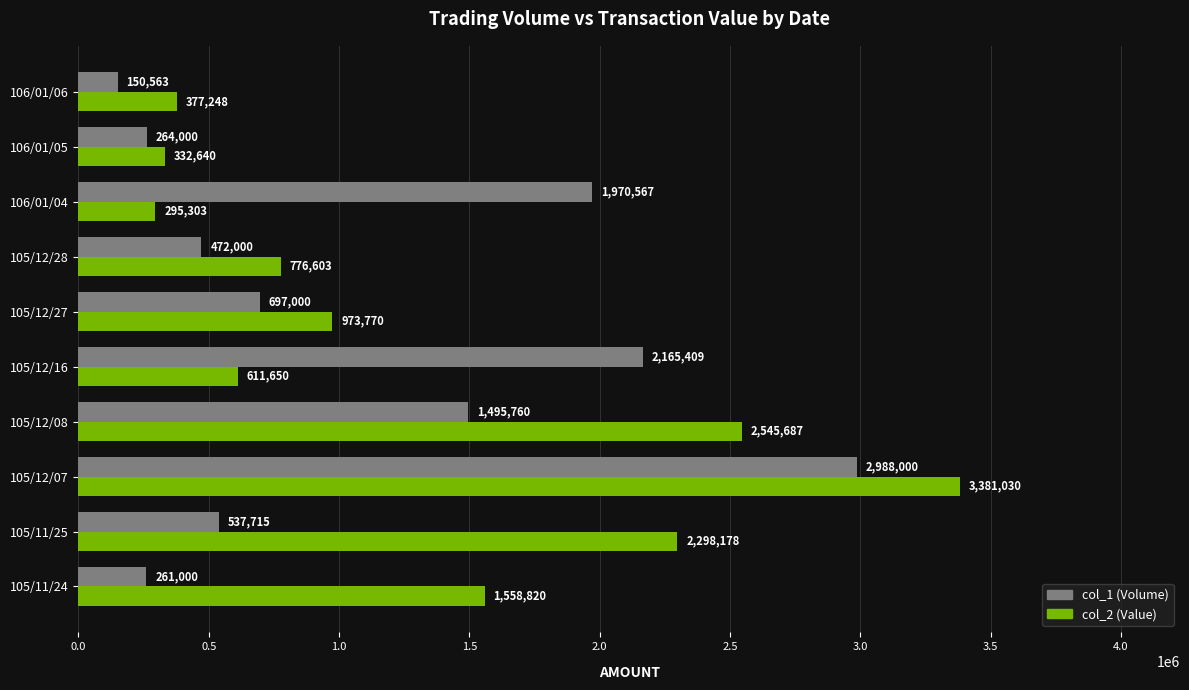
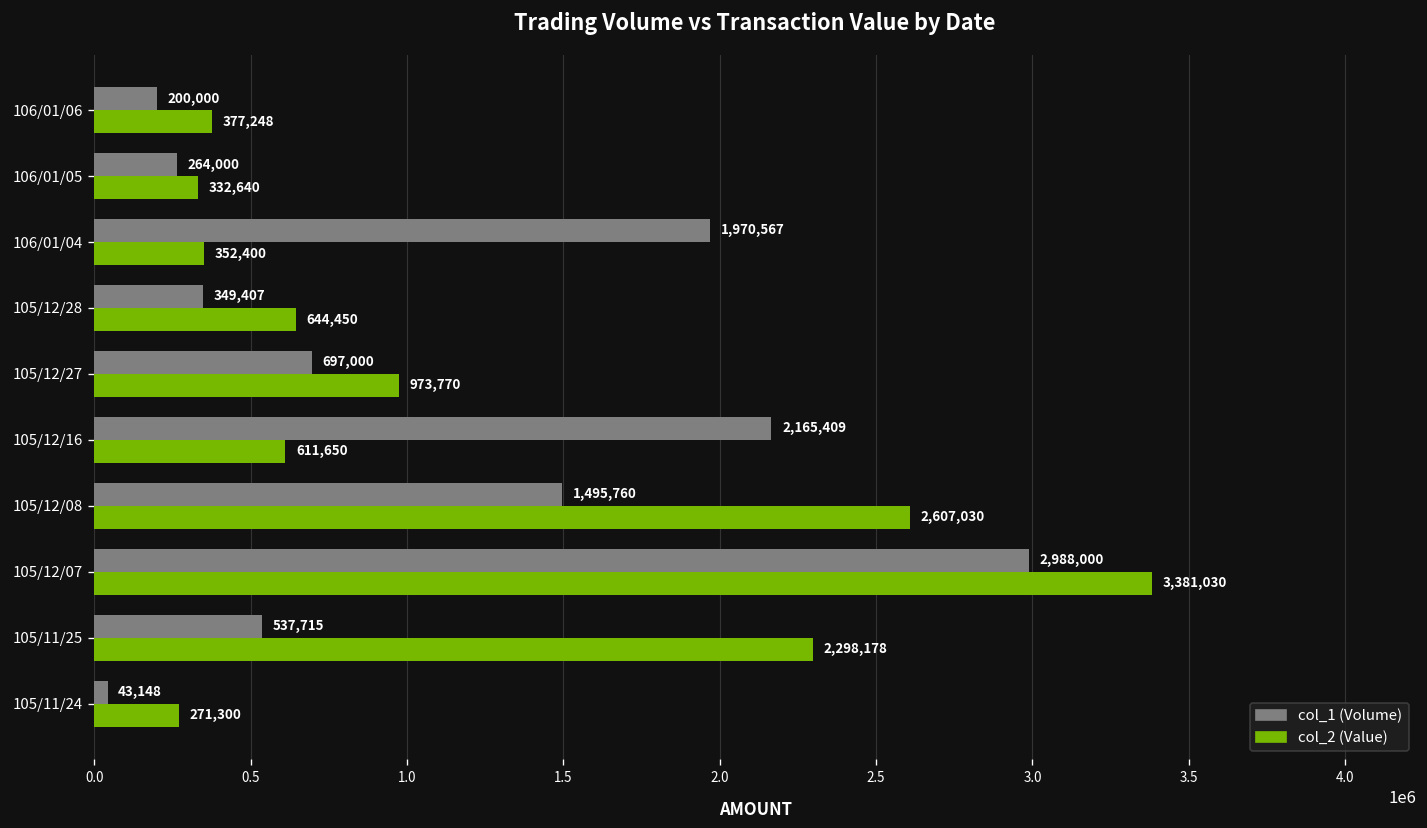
col_1 (Volume), 106/01/06: 150,563 -> 200,000
col_2 (Value), 106/01/04: 295,303 -> 352,400
col_1 (Volume), 105/12/28: 472,000 -> 349,407
col_2 (Value), 105/12/28: 776,603 -> 644,450
col_2 (Value), 105/12/08: 2,545,687 -> 2,607,030
col_1 (Volume), 105/11/24: 261,000 -> 43,148
col_2 (Value), 105/11/24: 1,558,820 -> 271,300
